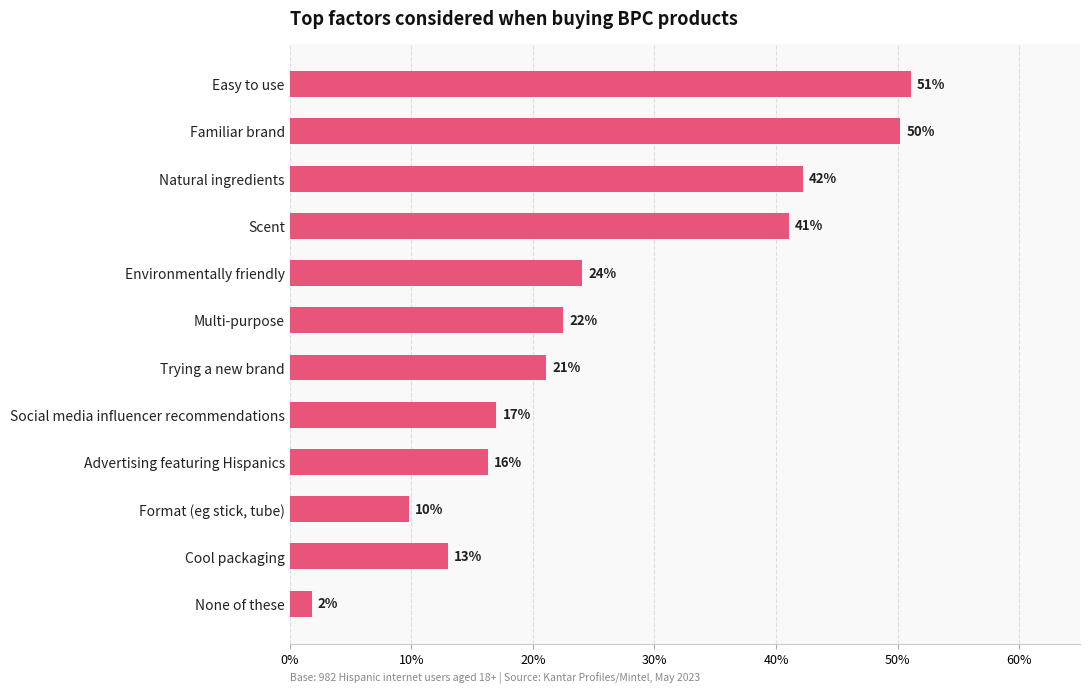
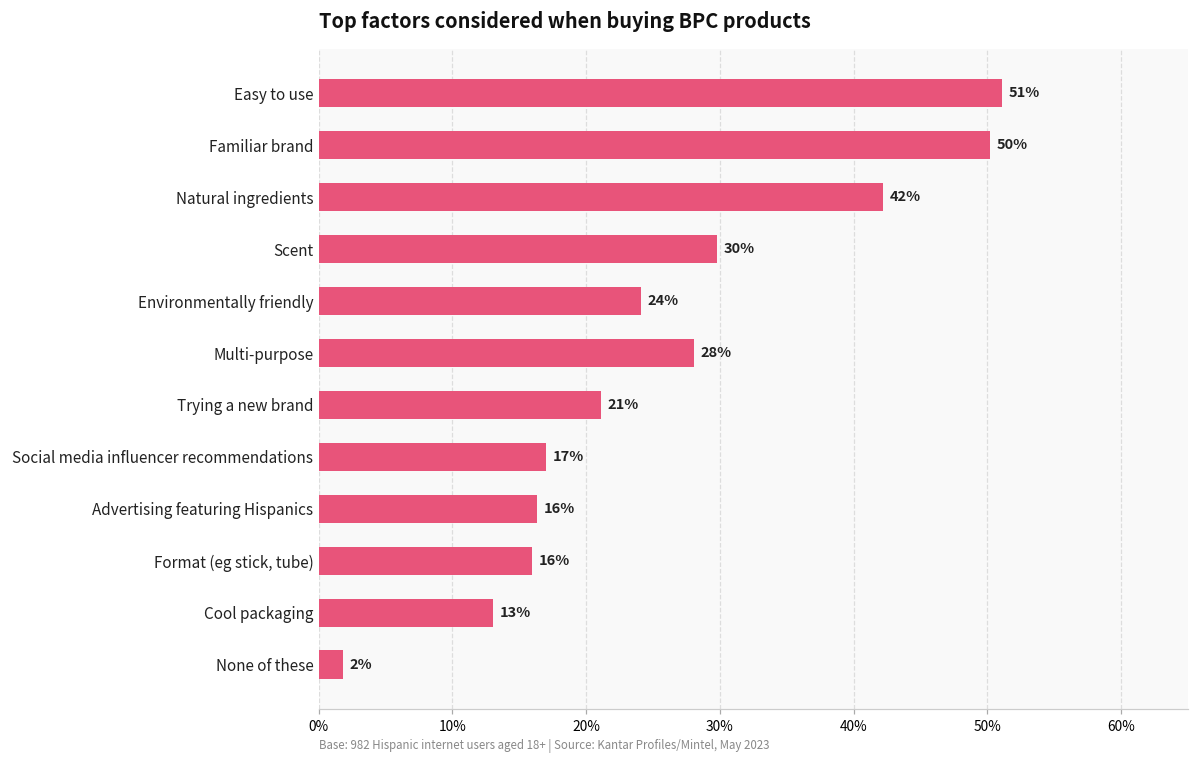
Scent: 41% -> 30%
Multi-purpose: 22% -> 28%
Format (eg stick, tube): 10% -> 16%
